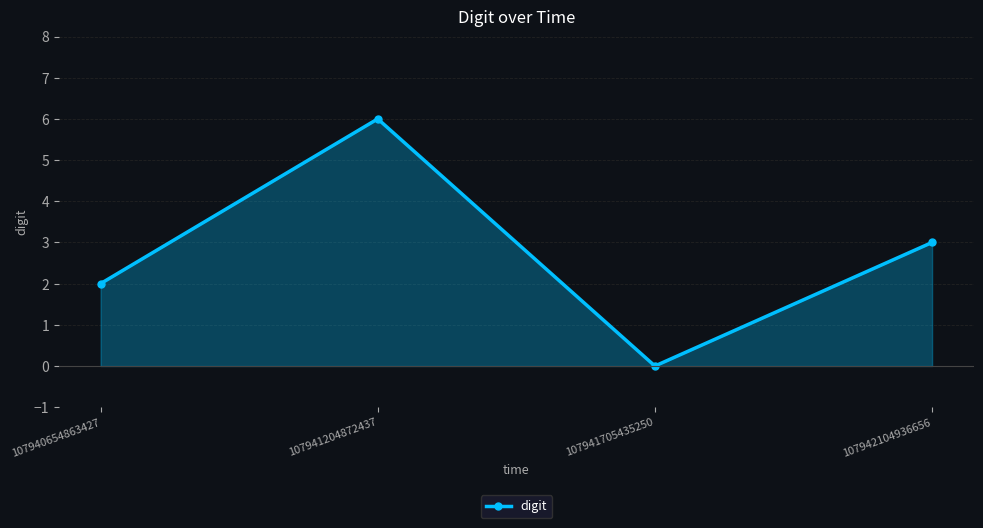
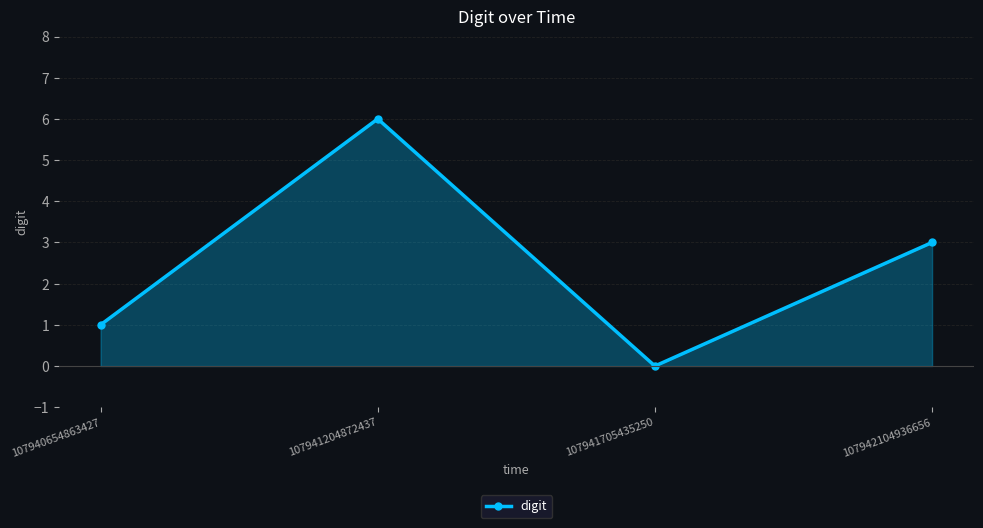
107940654863427: 2 -> 1
